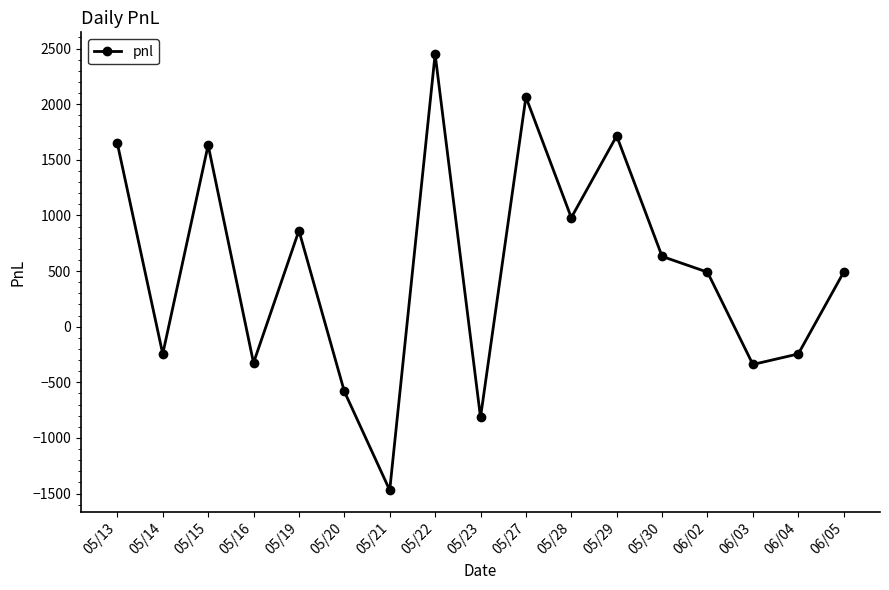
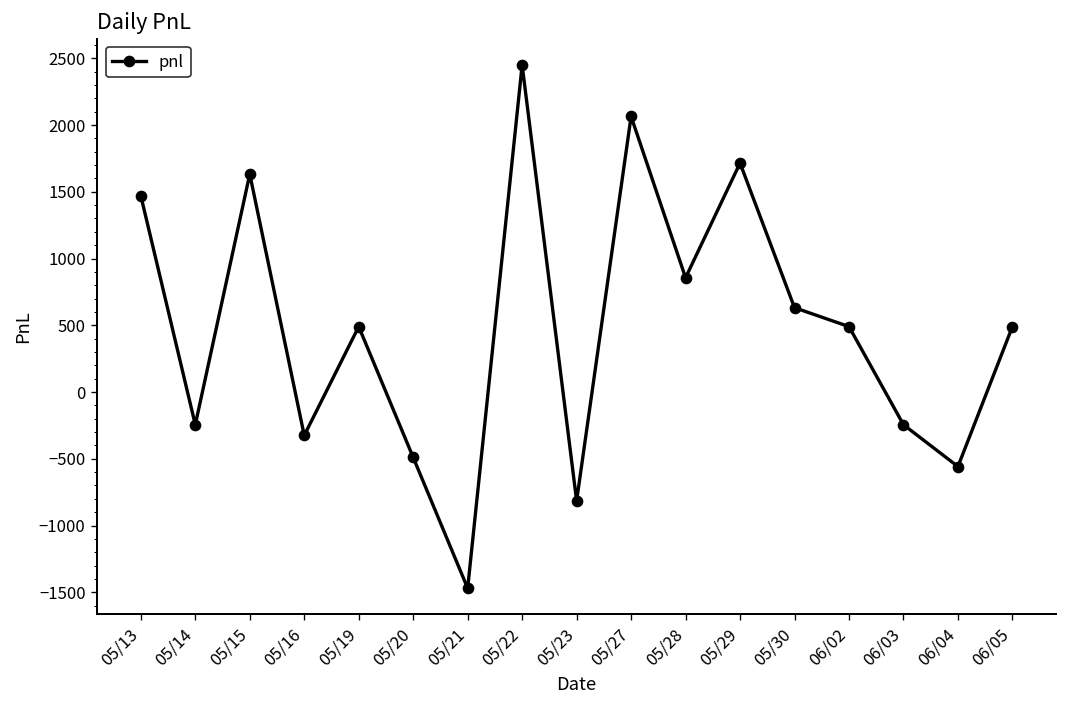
05/13: 1650 -> 1470
05/19: 860 -> 490
05/20: -580 -> -490
05/28: 980 -> 860
06/03: -340 -> -250
06/04: -250 -> -560
